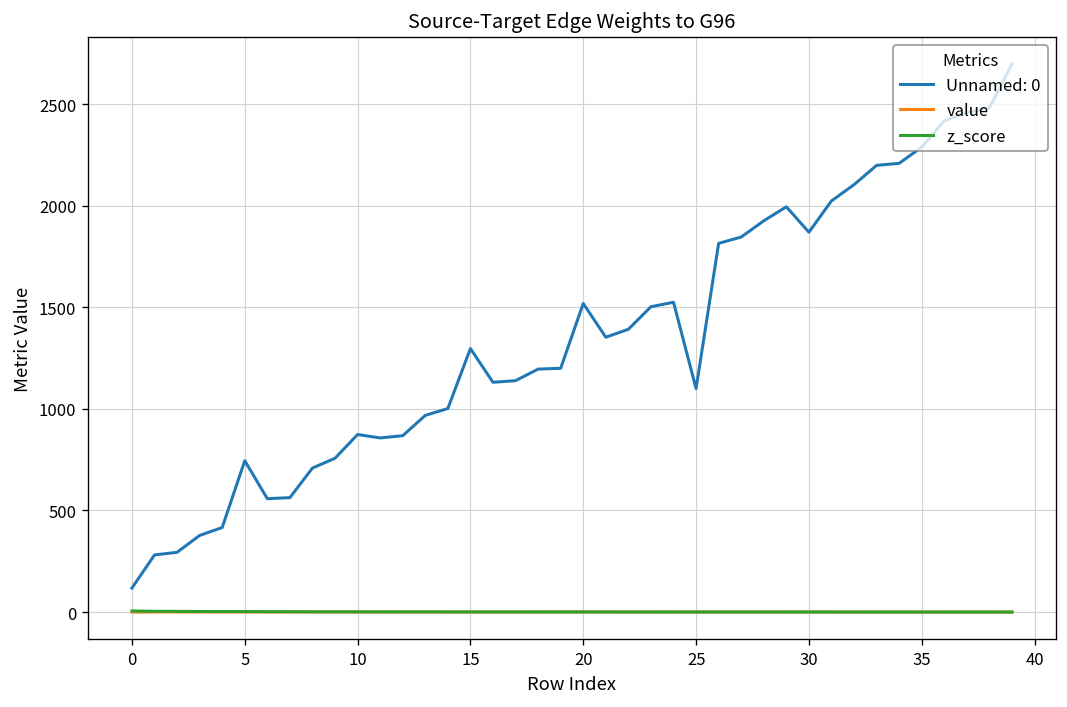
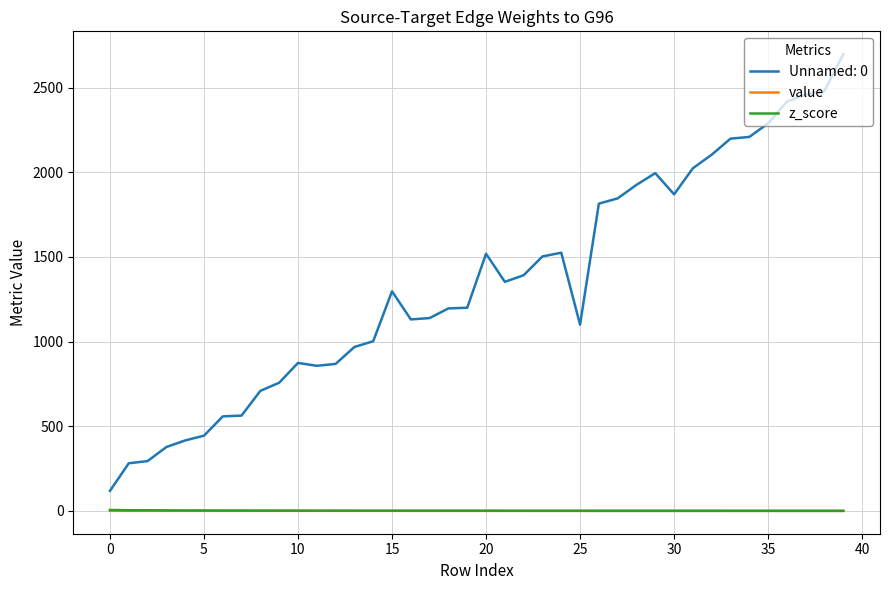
Unnamed: 0, 5: 750 -> 440
